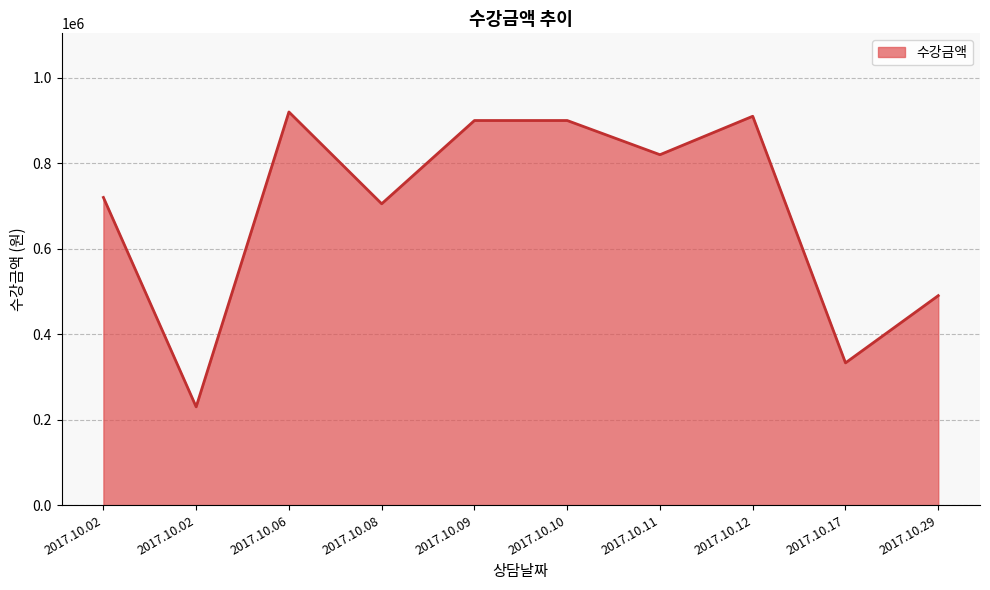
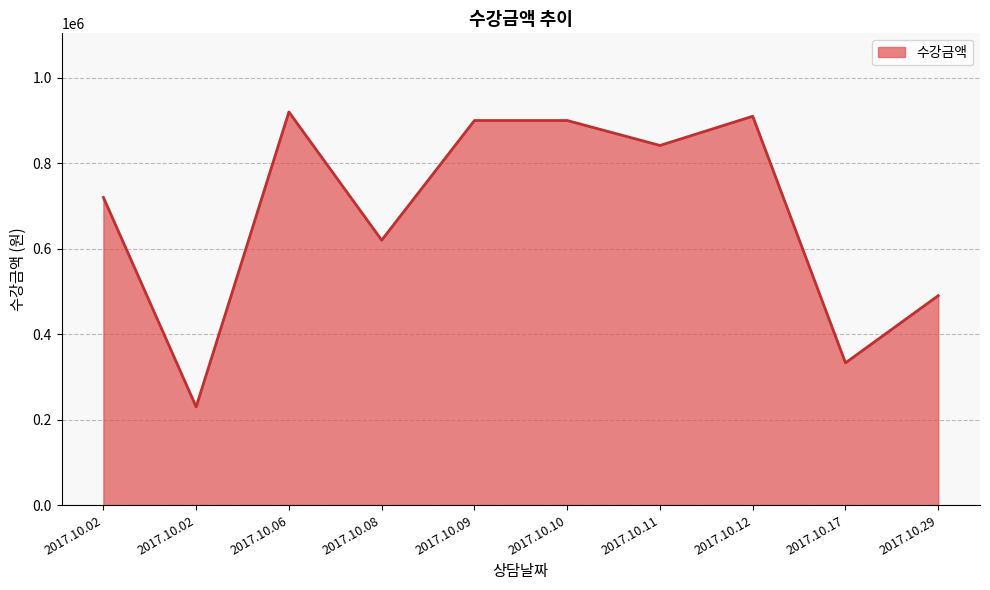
2017.10.08: 710000 -> 620000
2017.10.11: 820000 -> 840000
